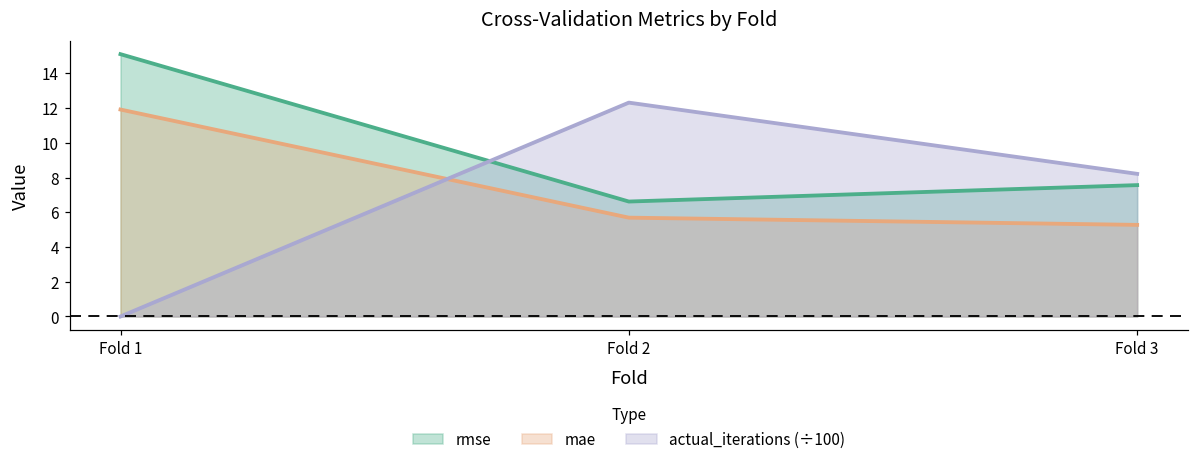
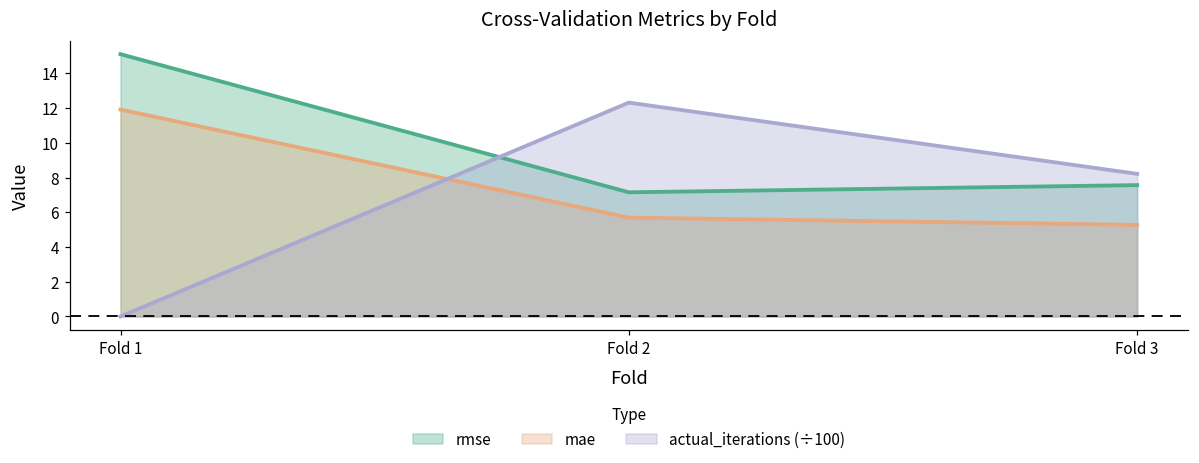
rmse, Fold 2: 6.6 -> 7.1
